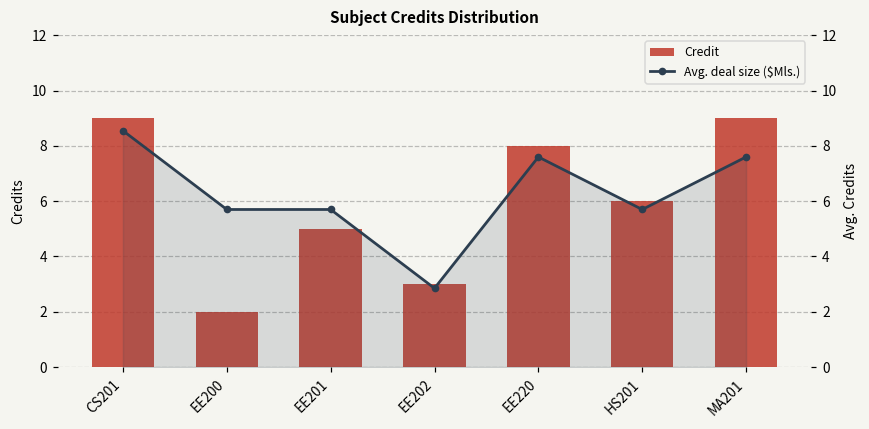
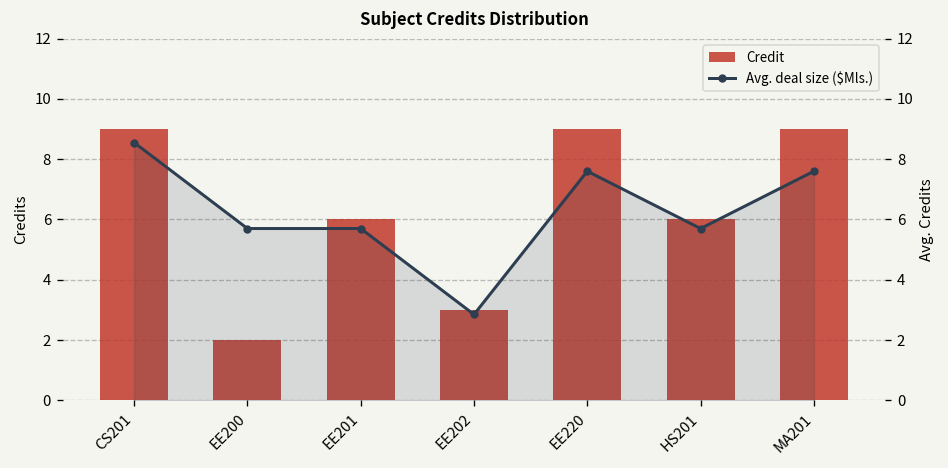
Credit, EE201: 5 -> 6
Credit, EE220: 8 -> 9
